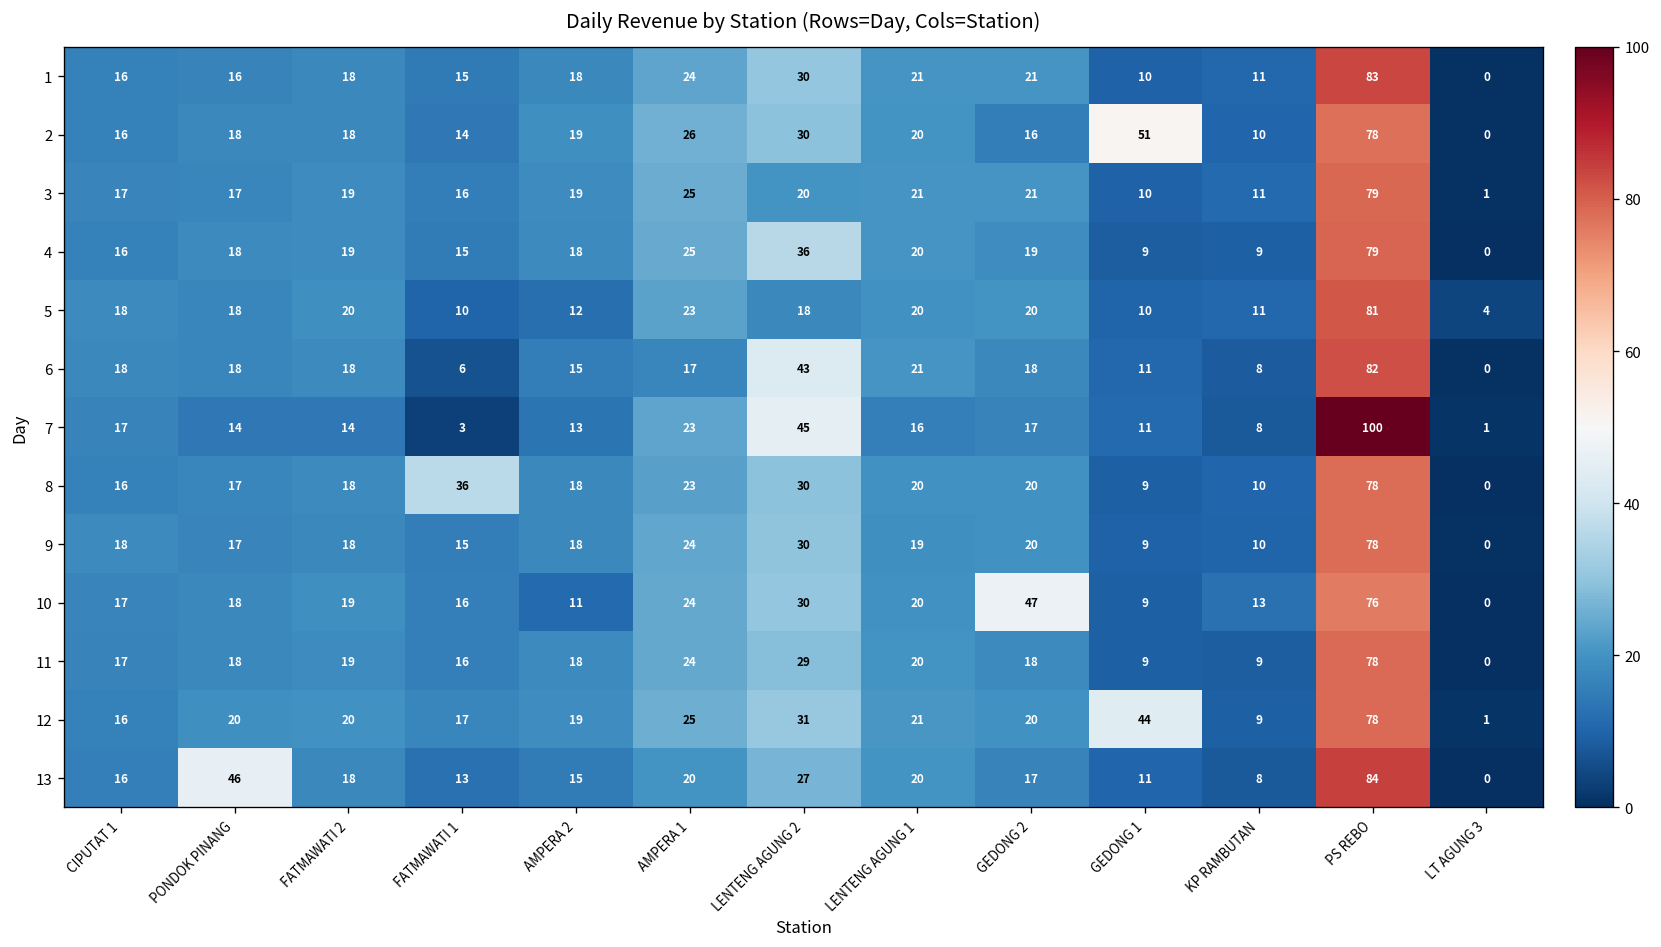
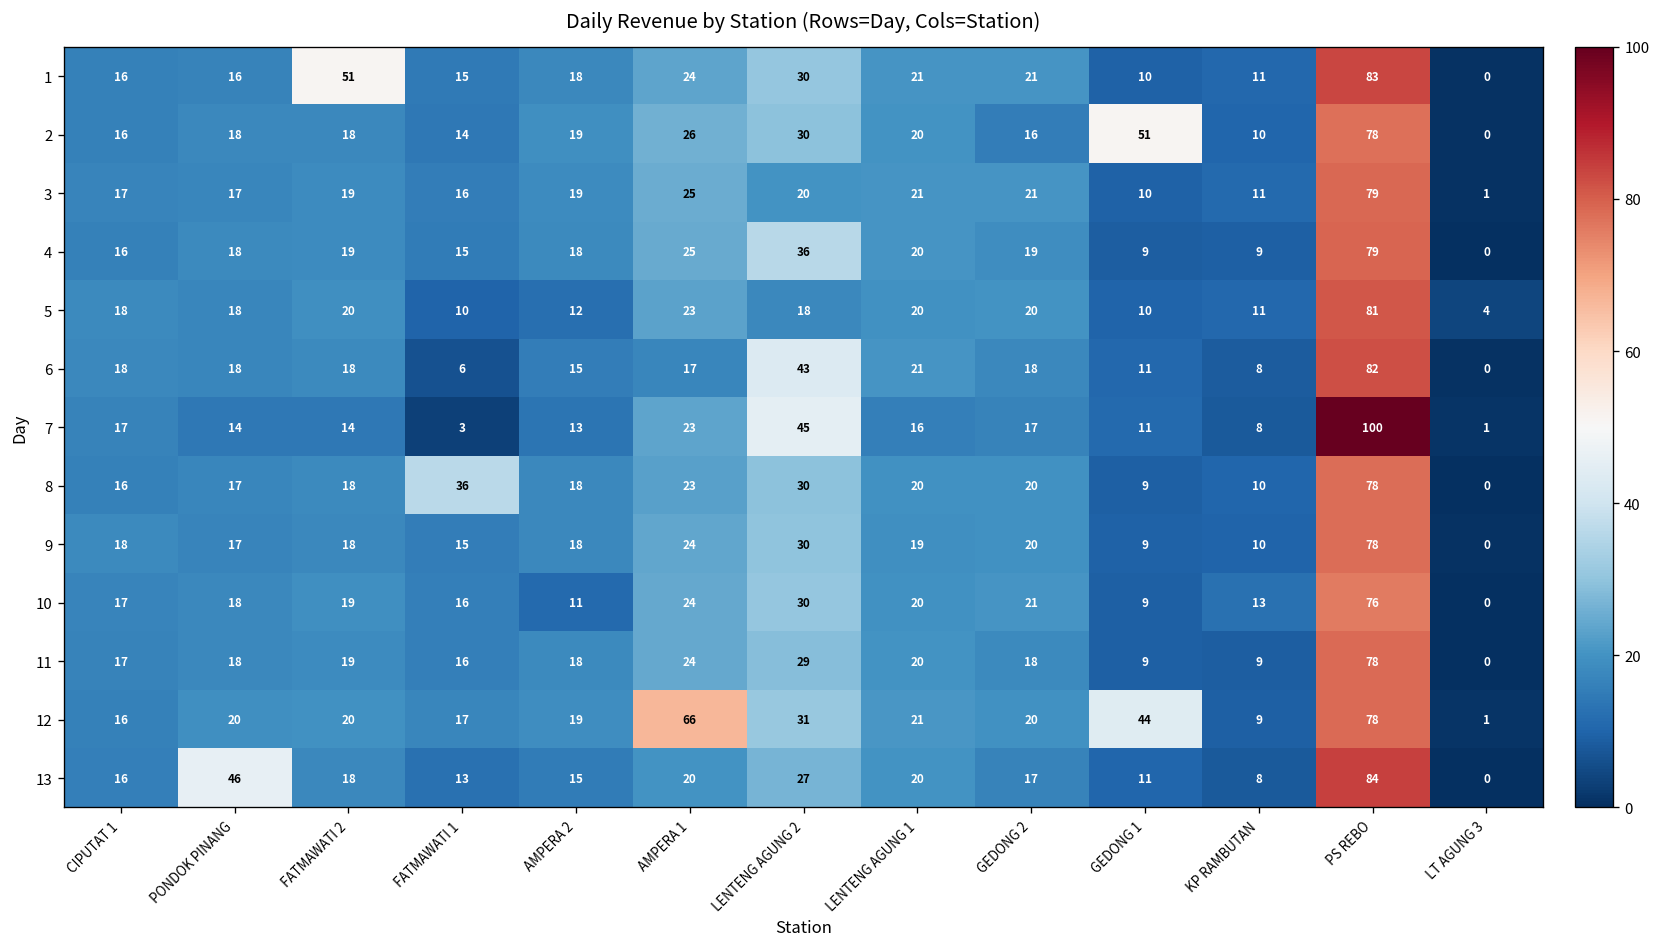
1, FATMAWATI 2: 18 -> 51
10, GEDONG 2: 47 -> 21
12, AMPERA 1: 25 -> 66
